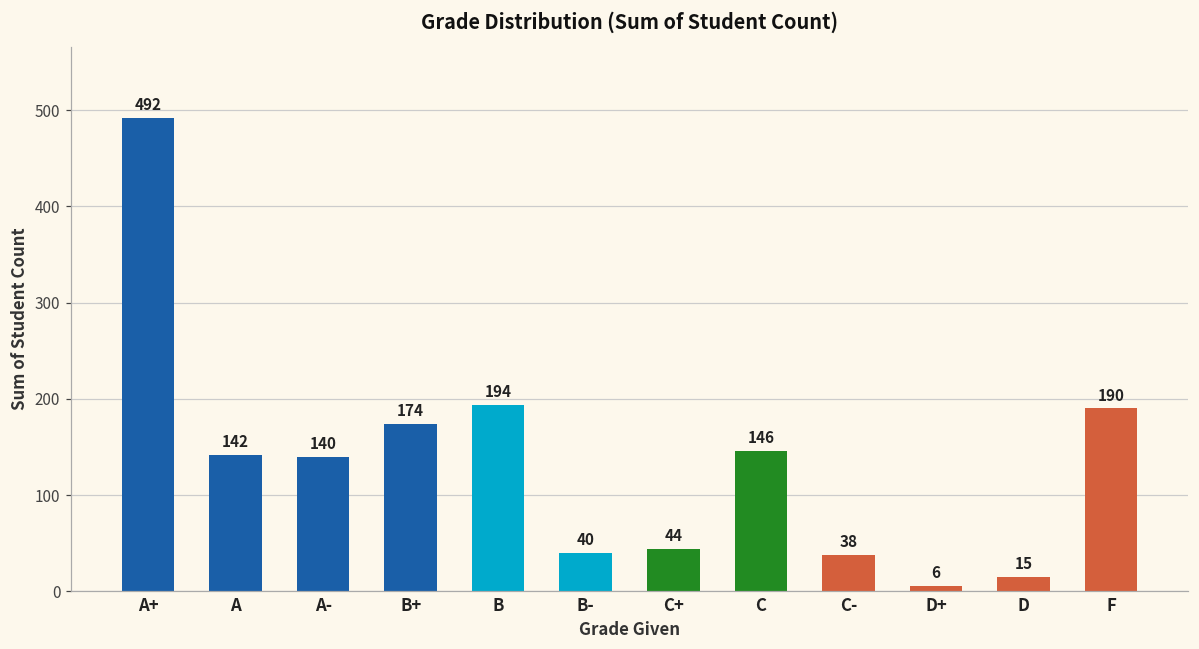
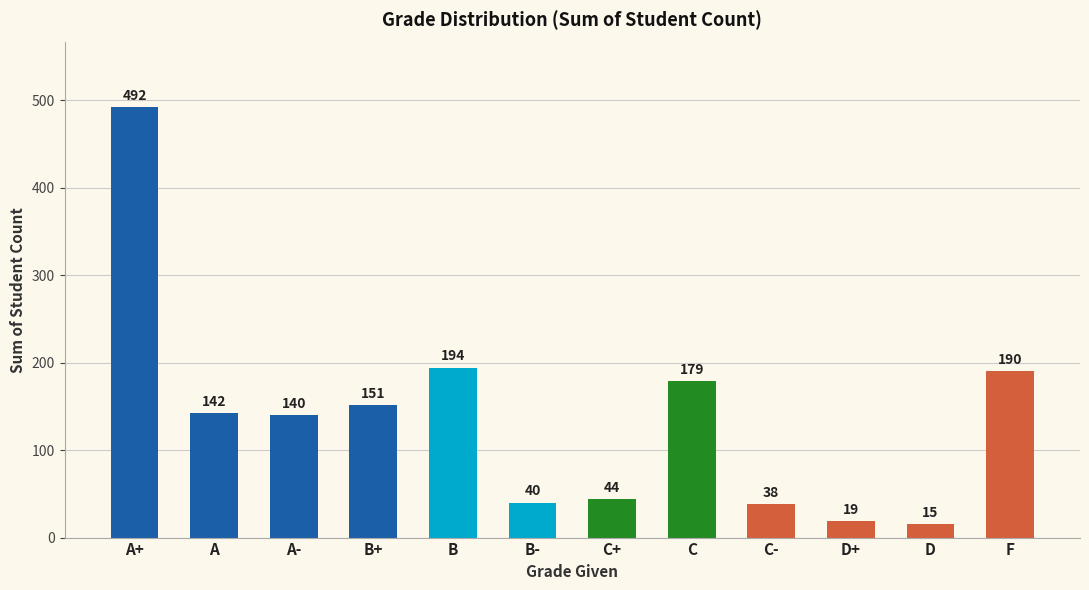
B+: 174 -> 151
C: 146 -> 179
D+: 6 -> 19
